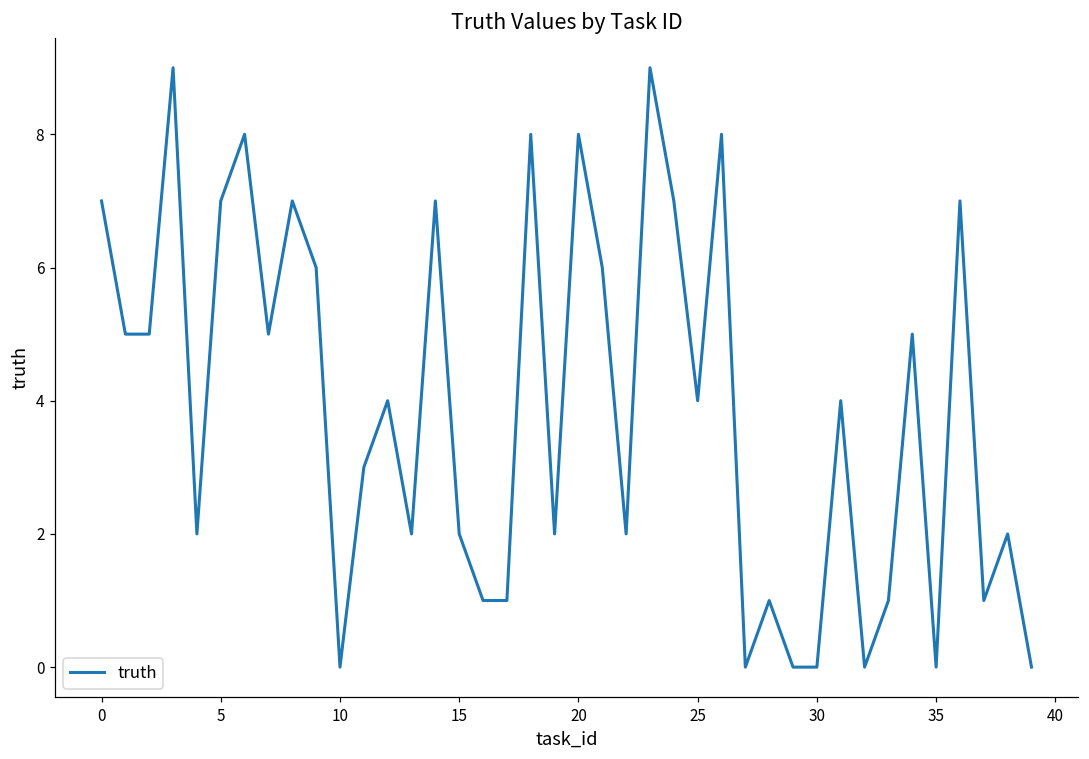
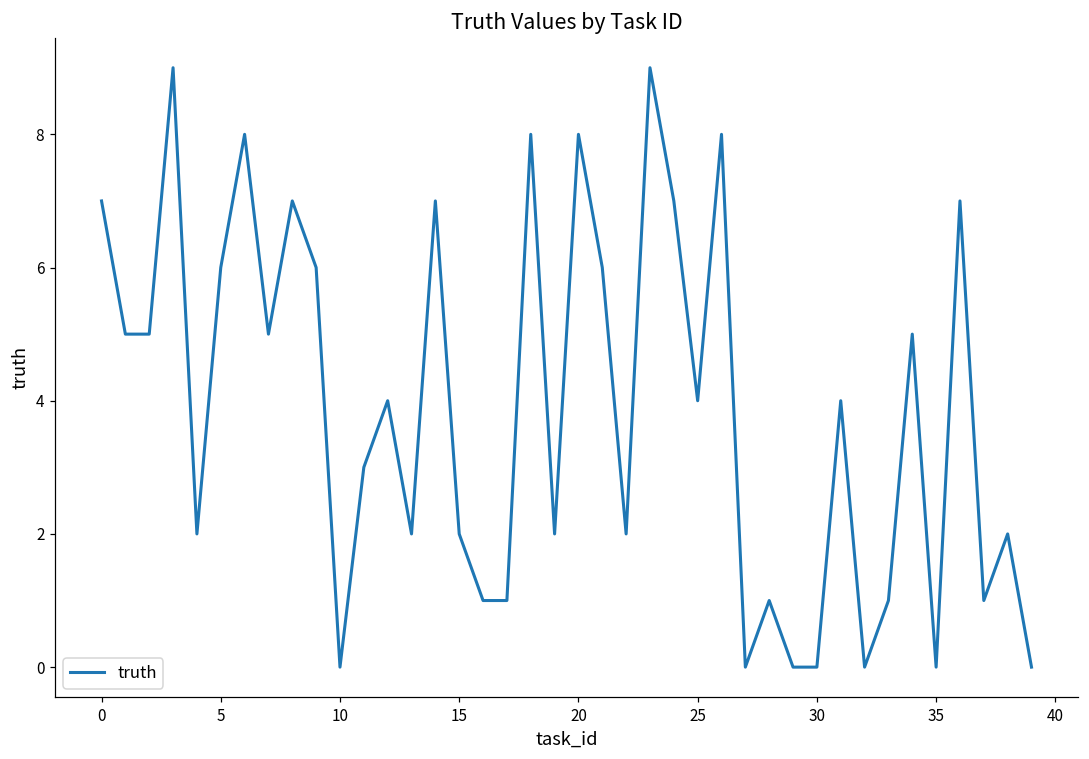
5: 7 -> 6
